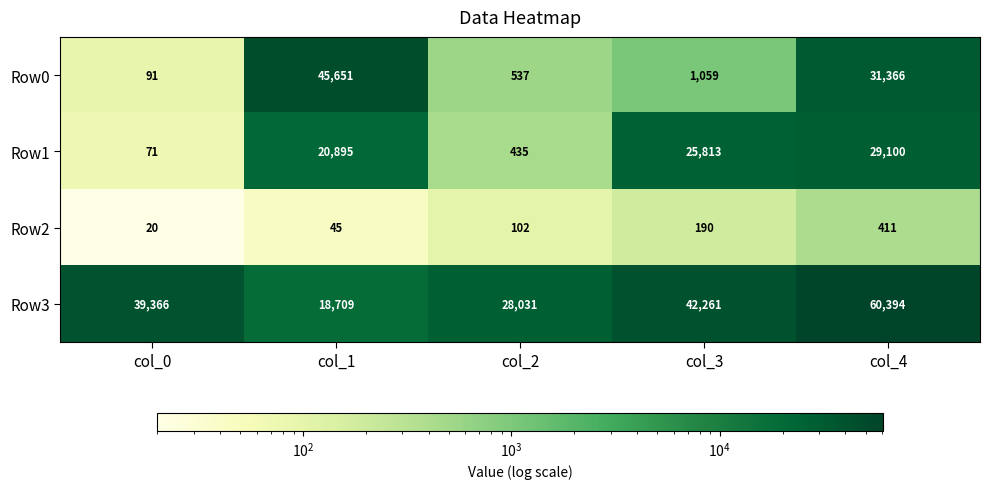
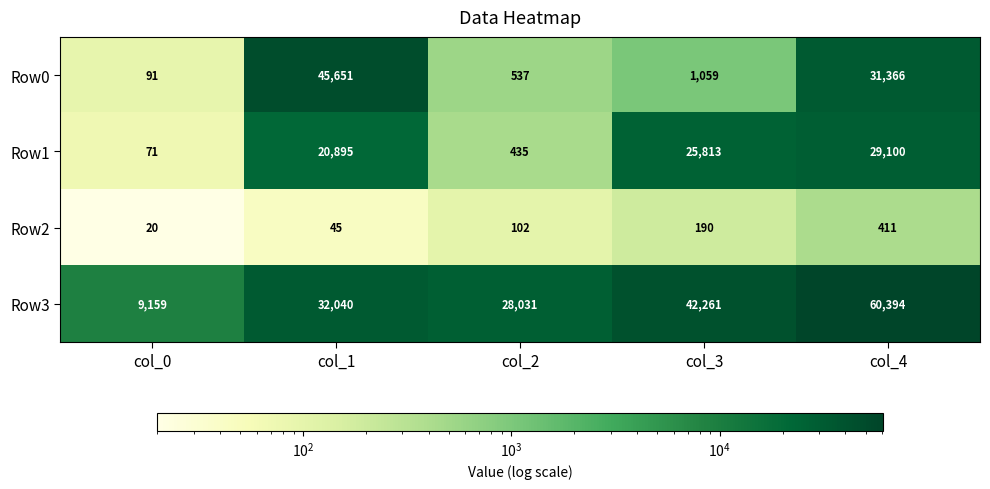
Row3, col_0: 39,366 -> 9,159
Row3, col_1: 18,709 -> 32,040
